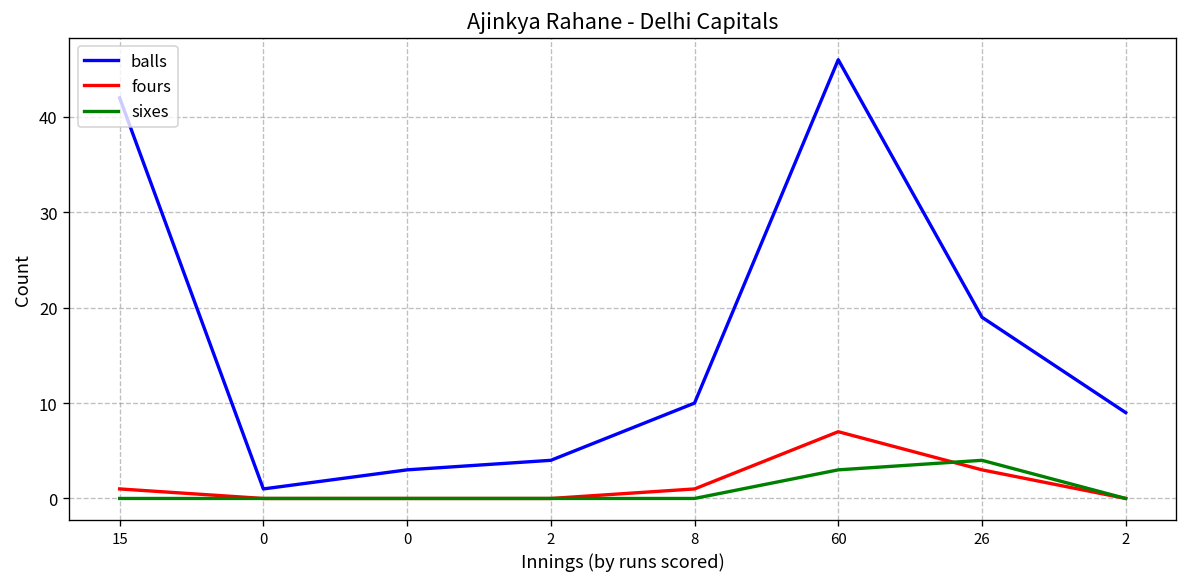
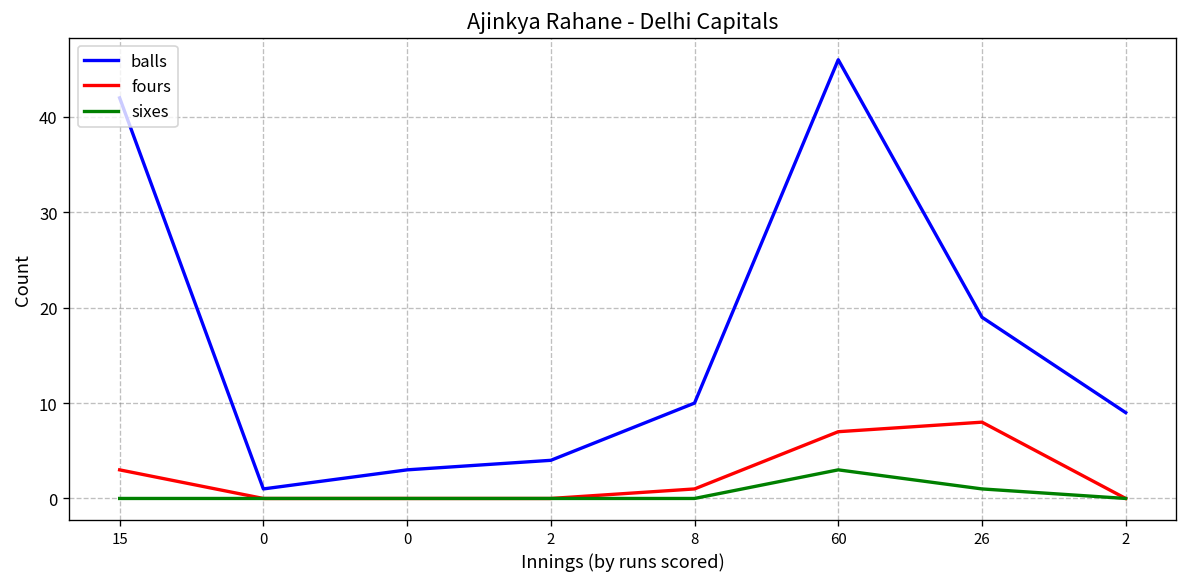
fours, 15: 1 -> 3
fours, 26: 3 -> 8
sixes, 26: 4 -> 1
